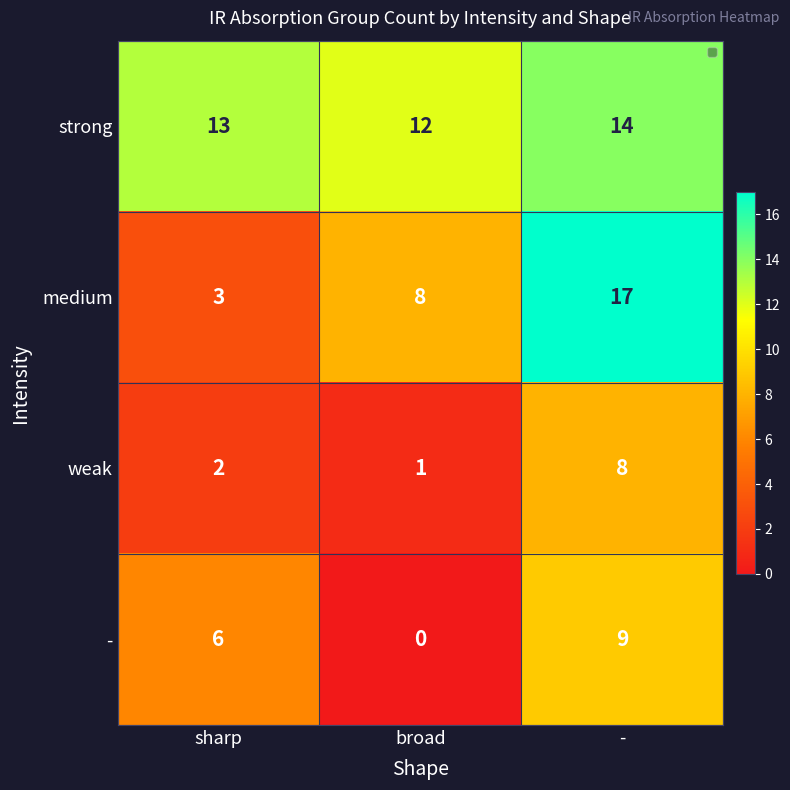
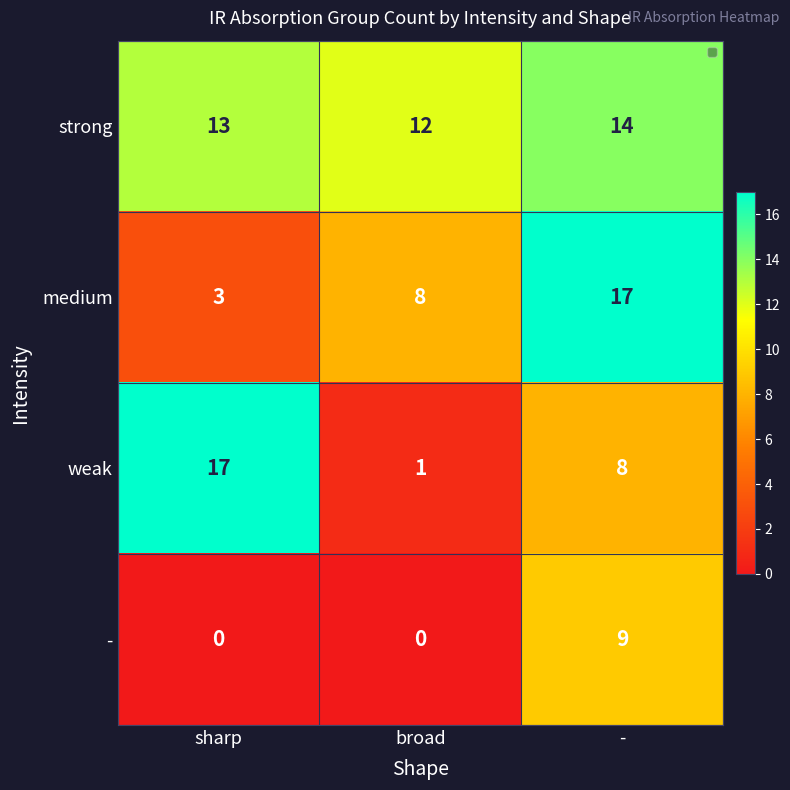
weak, sharp: 2 -> 17
-, sharp: 6 -> 0
